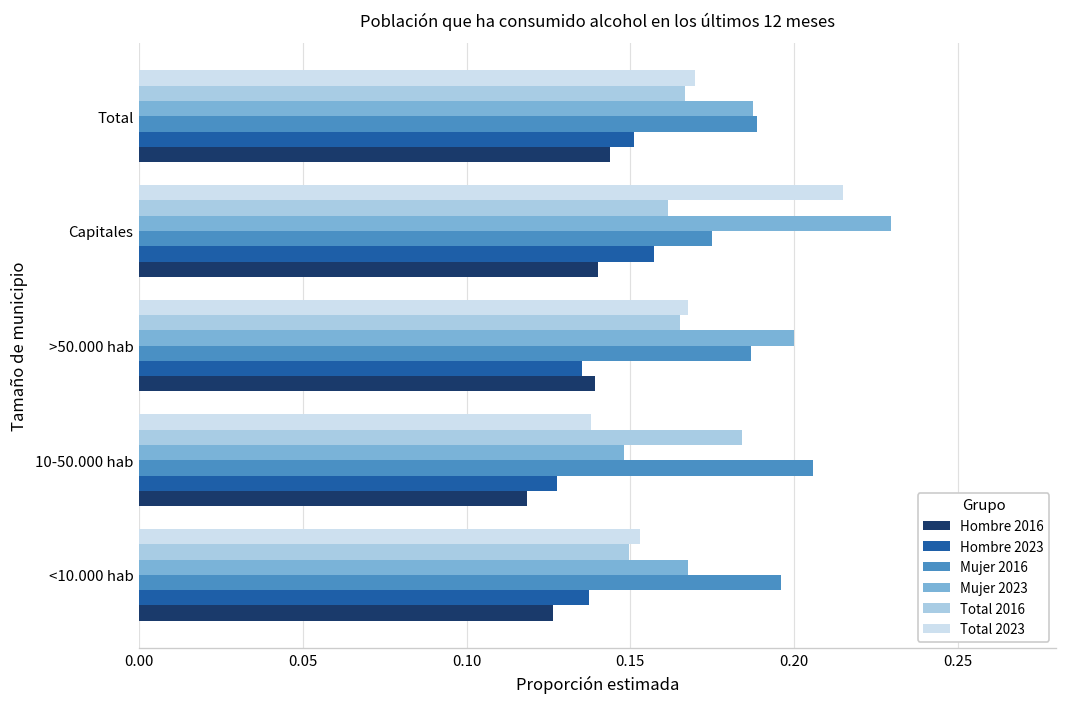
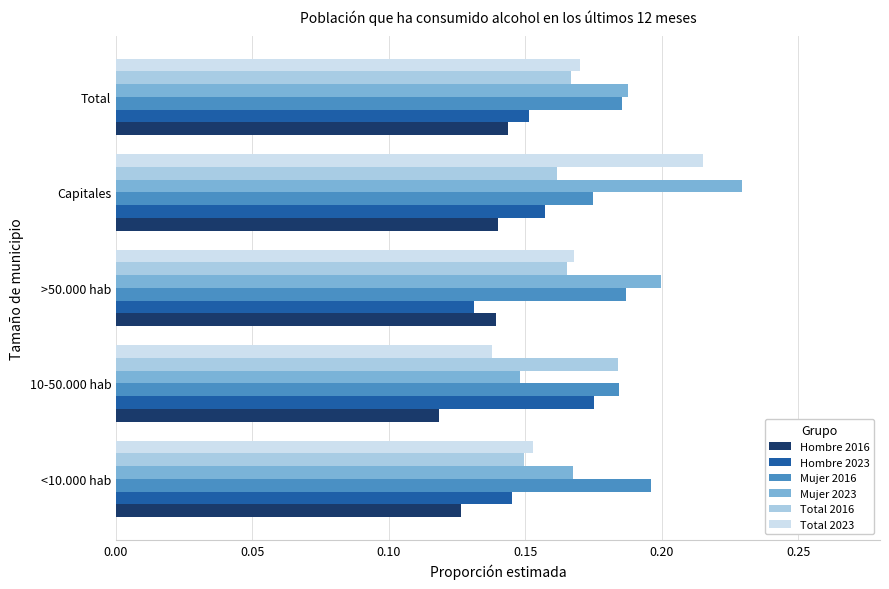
Mujer 2016, Total: 0.189 -> 0.185
Hombre 2023, >50.000 hab: 0.135 -> 0.131
Mujer 2016, 10-50.000 hab: 0.206 -> 0.184
Hombre 2023, 10-50.000 hab: 0.128 -> 0.175
Hombre 2023, <10.000 hab: 0.138 -> 0.145
